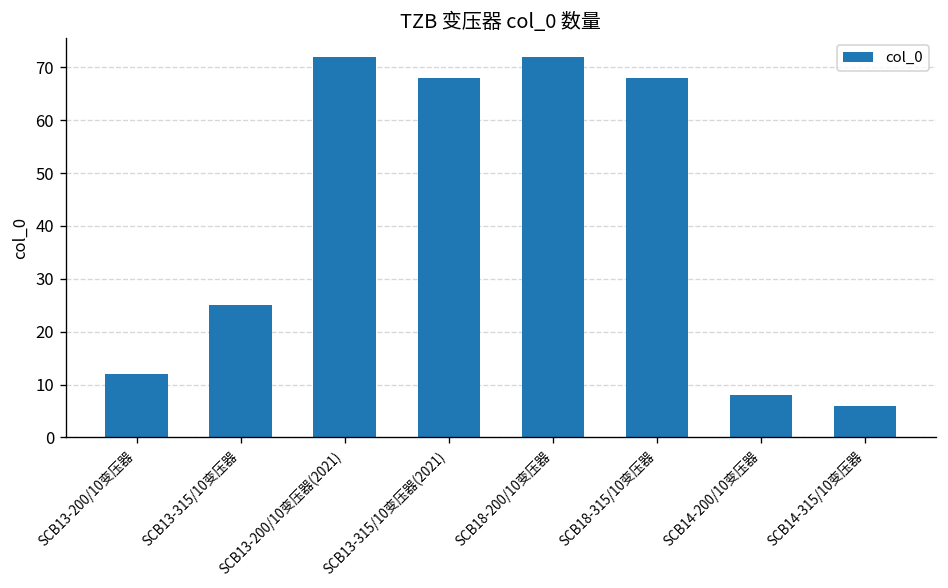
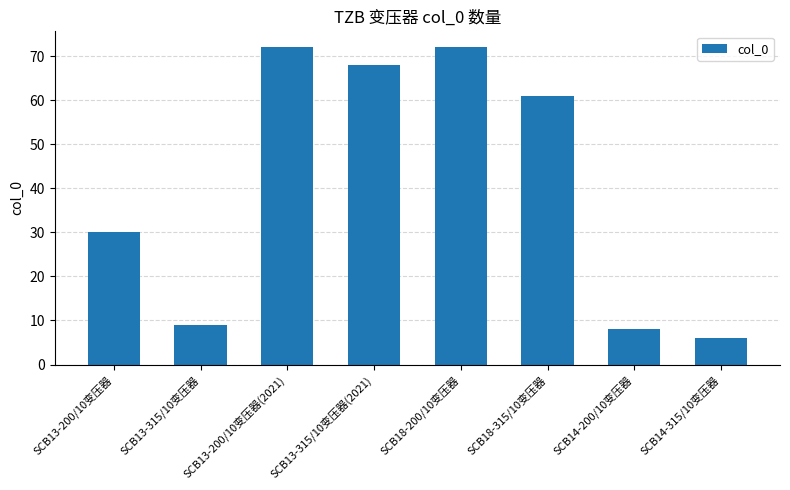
SCB13-200/10变压器: 12 -> 30
SCB13-315/10变压器: 25 -> 9
SCB18-315/10变压器: 68 -> 61
